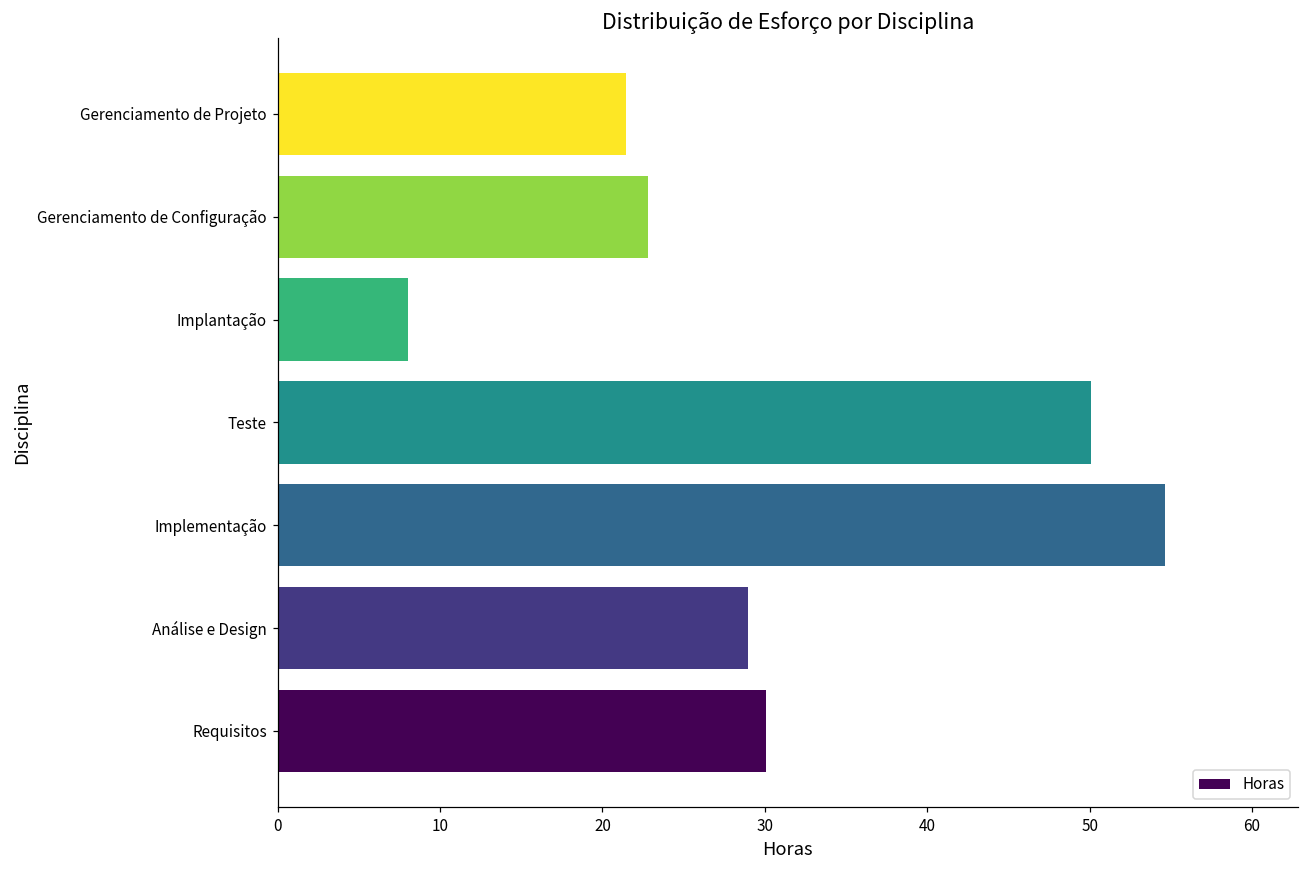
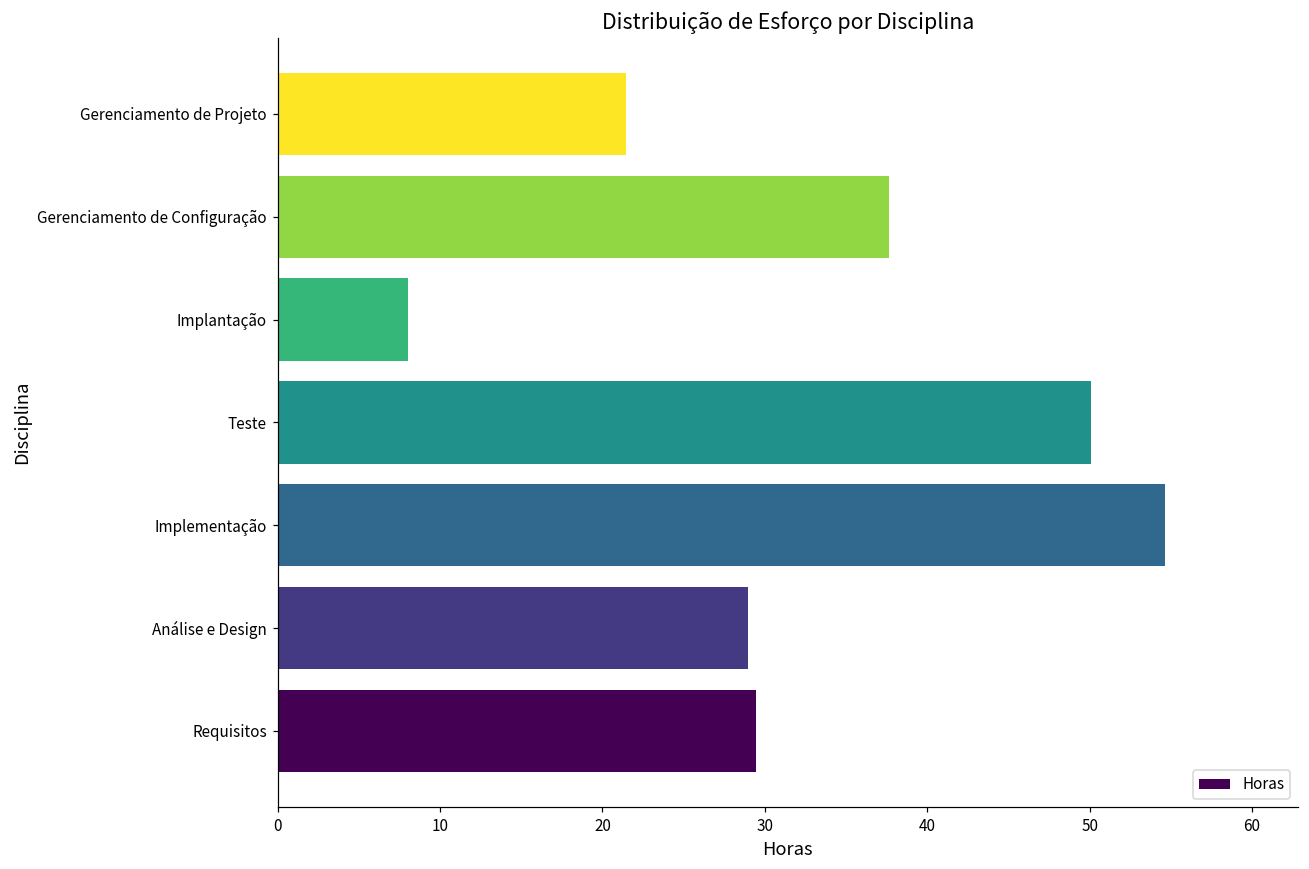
Gerenciamento de Configuração: 22.8 -> 37.7
Requisitos: 30.1 -> 29.5
